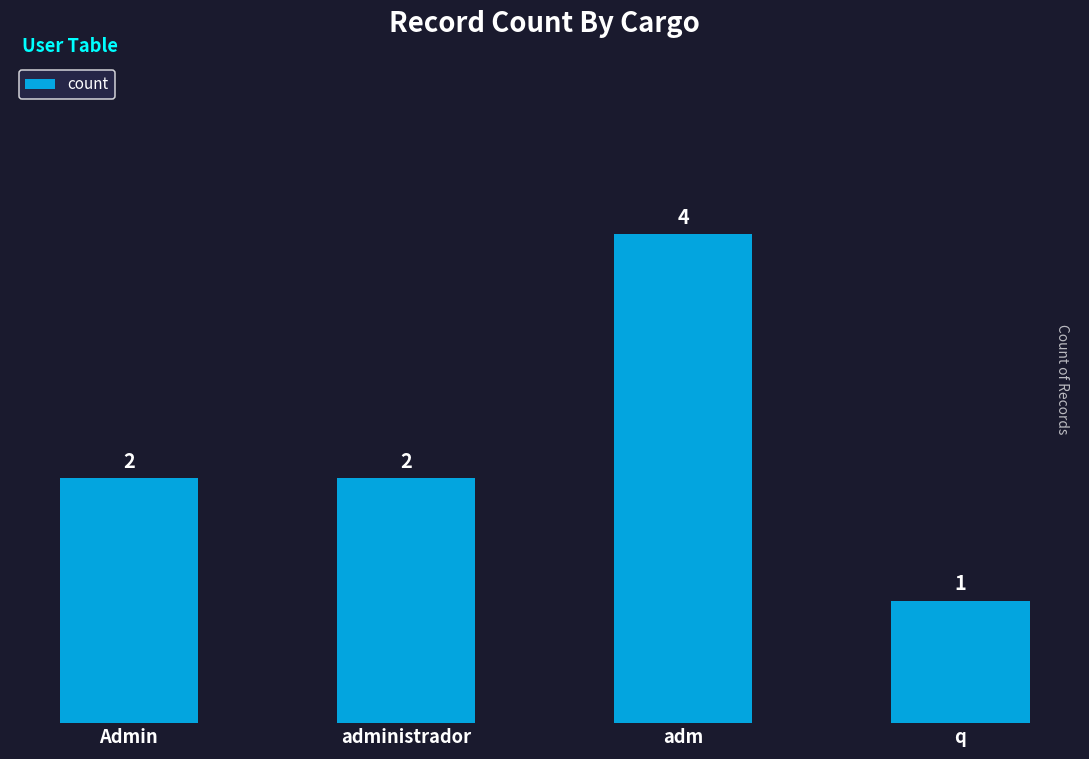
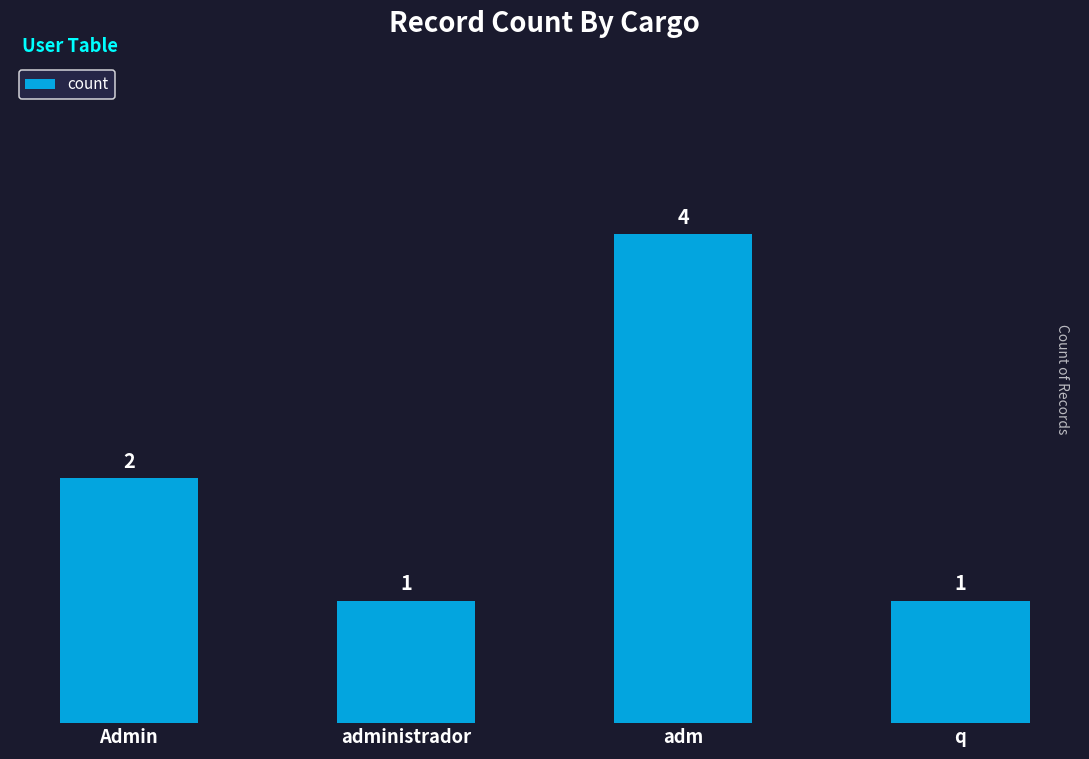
administrador: 2 -> 1
